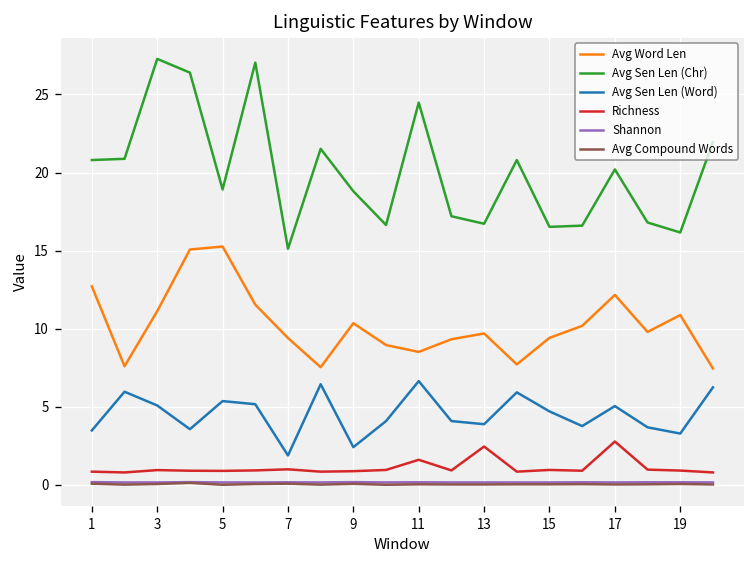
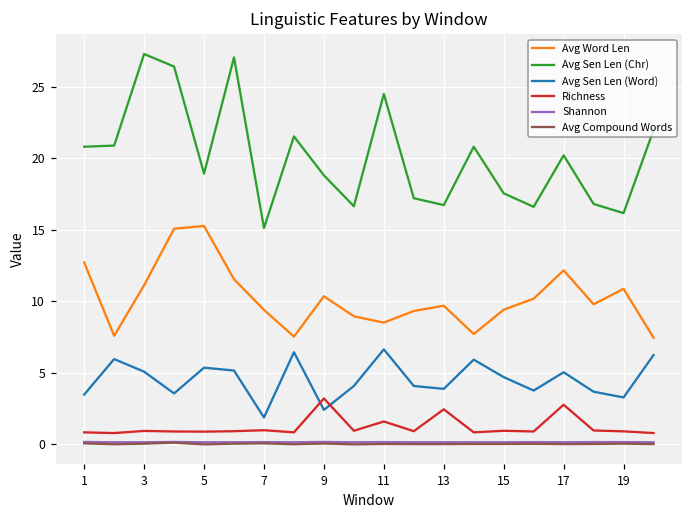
Richness, 9: 0.9 -> 3.2
Avg Sen Len (Chr), 15: 16.5 -> 17.5
